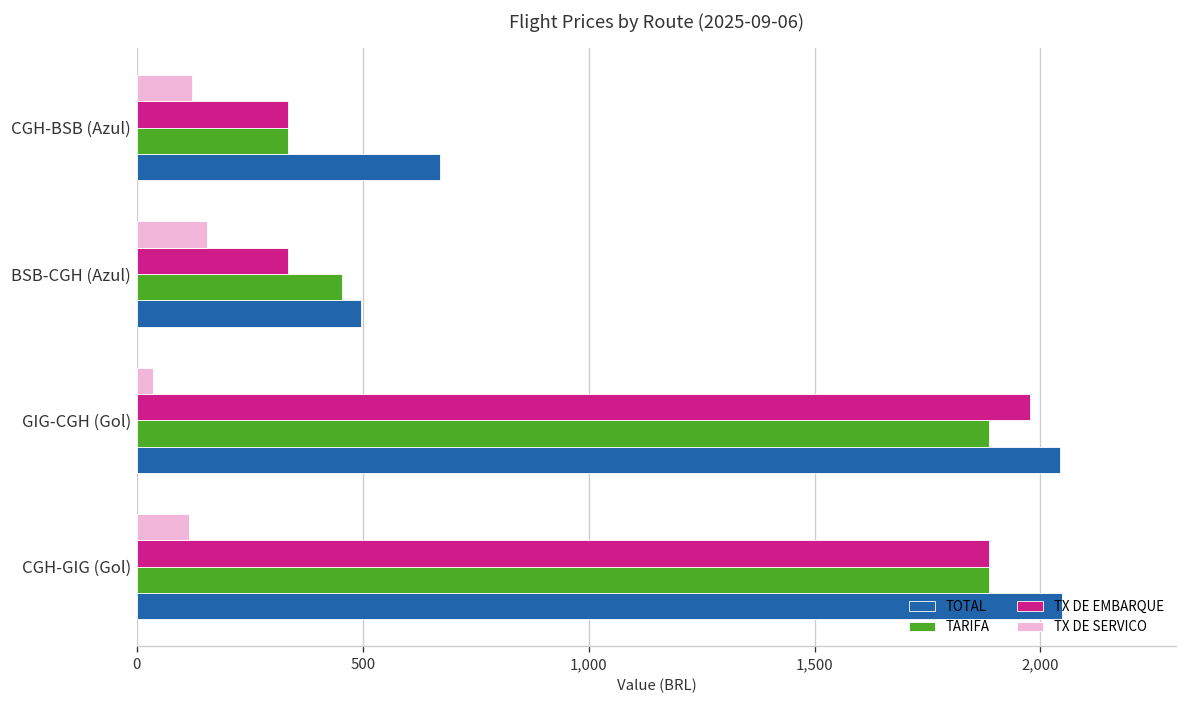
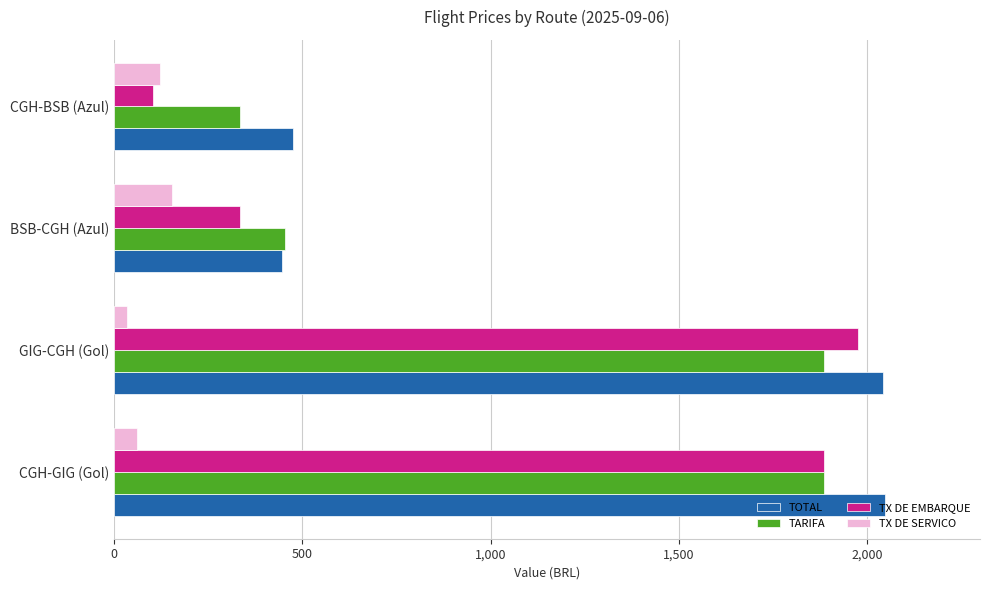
TX DE EMBARQUE, CGH-BSB (Azul): 330 -> 100
TOTAL, CGH-BSB (Azul): 670 -> 480
TOTAL, BSB-CGH (Azul): 500 -> 450
TX DE SERVICO, CGH-GIG (Gol): 110 -> 60
